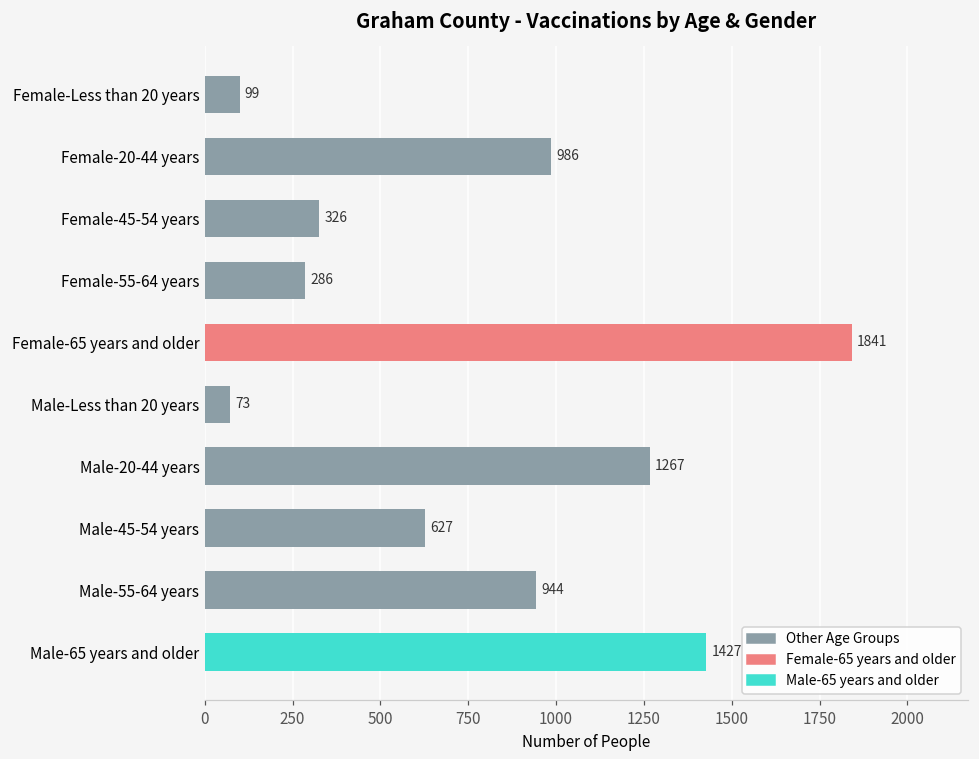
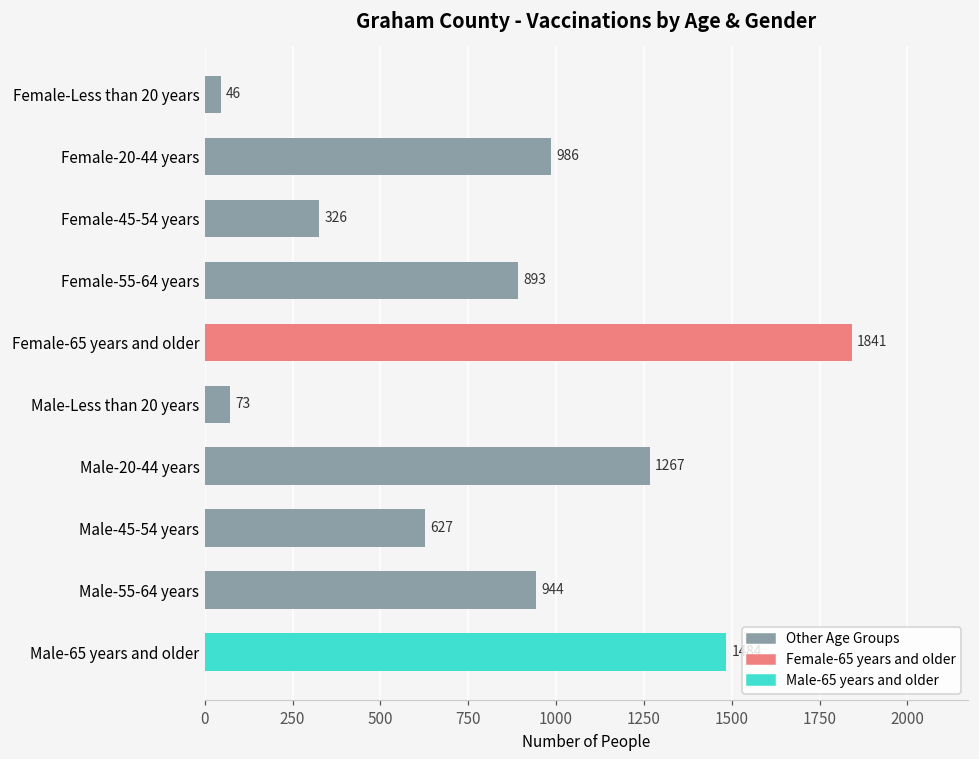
Female-Less than 20 years: 99 -> 46
Female-55-64 years: 286 -> 893
Male-65 years and older: 1430 -> 1480
